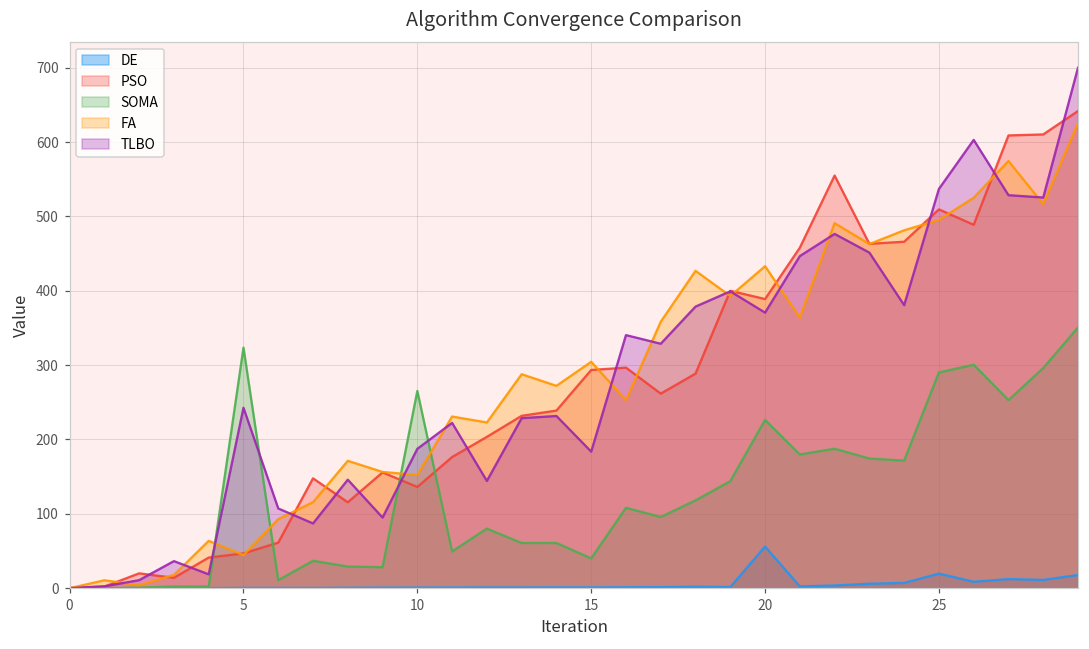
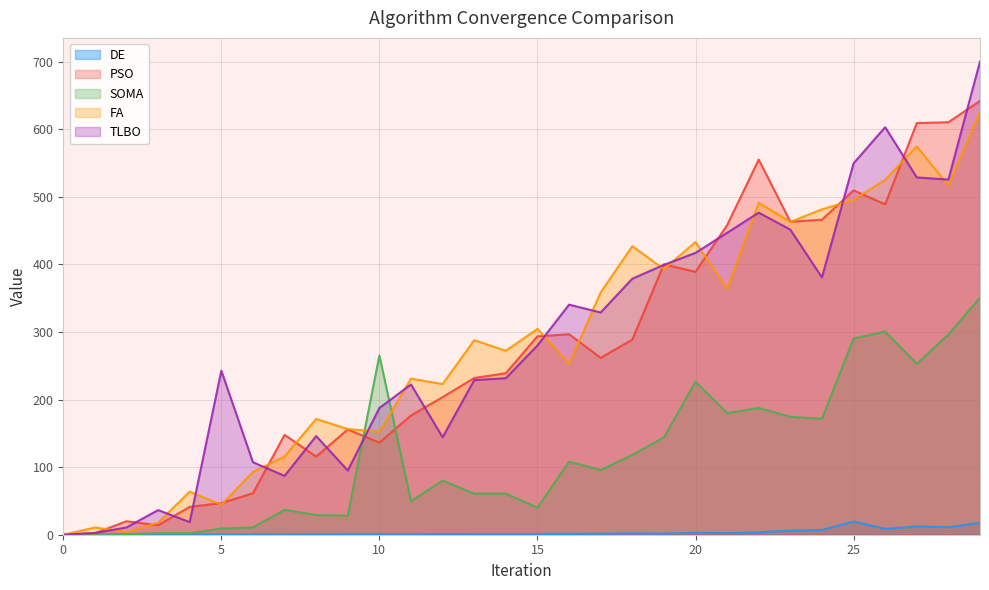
SOMA, 5: 320 -> 10
TLBO, 15: 180 -> 280
DE, 20: 60 -> 0
TLBO, 20: 370 -> 420
TLBO, 25: 540 -> 550
